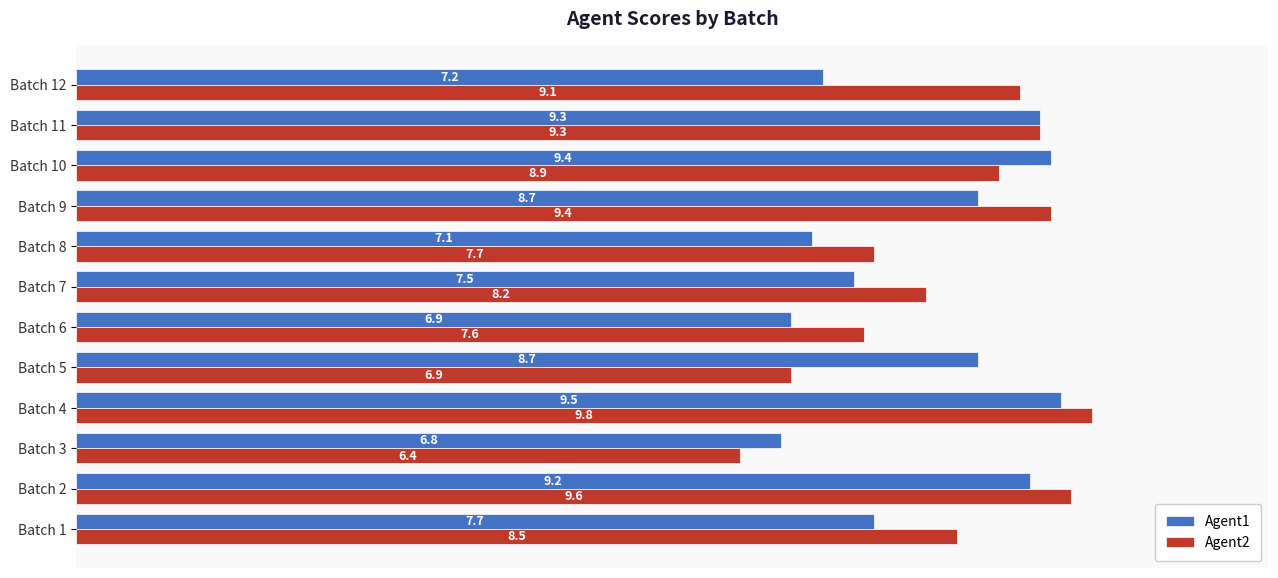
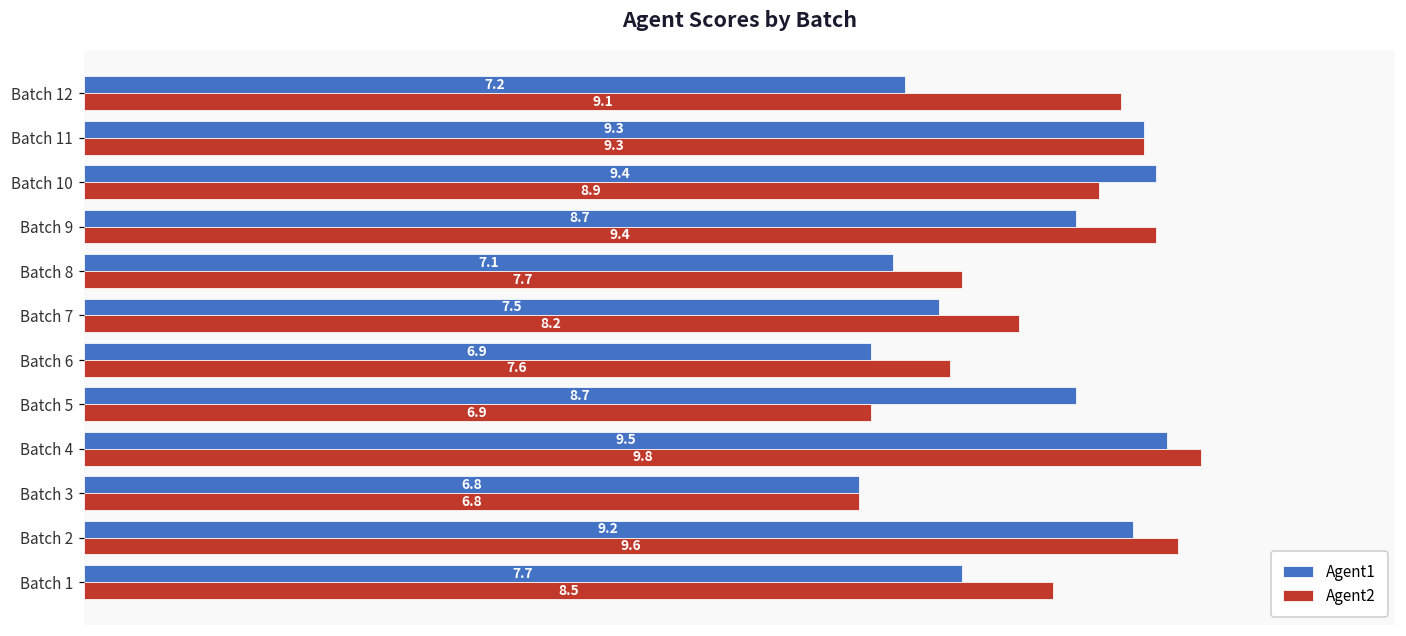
Agent2, Batch 3: 6.4 -> 6.8
